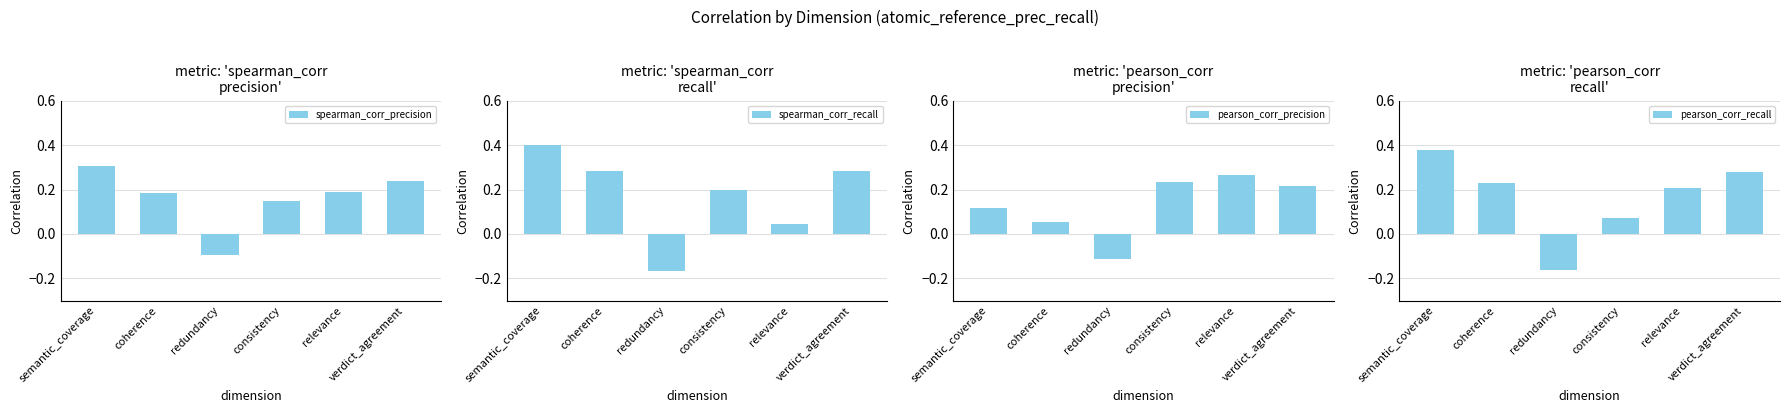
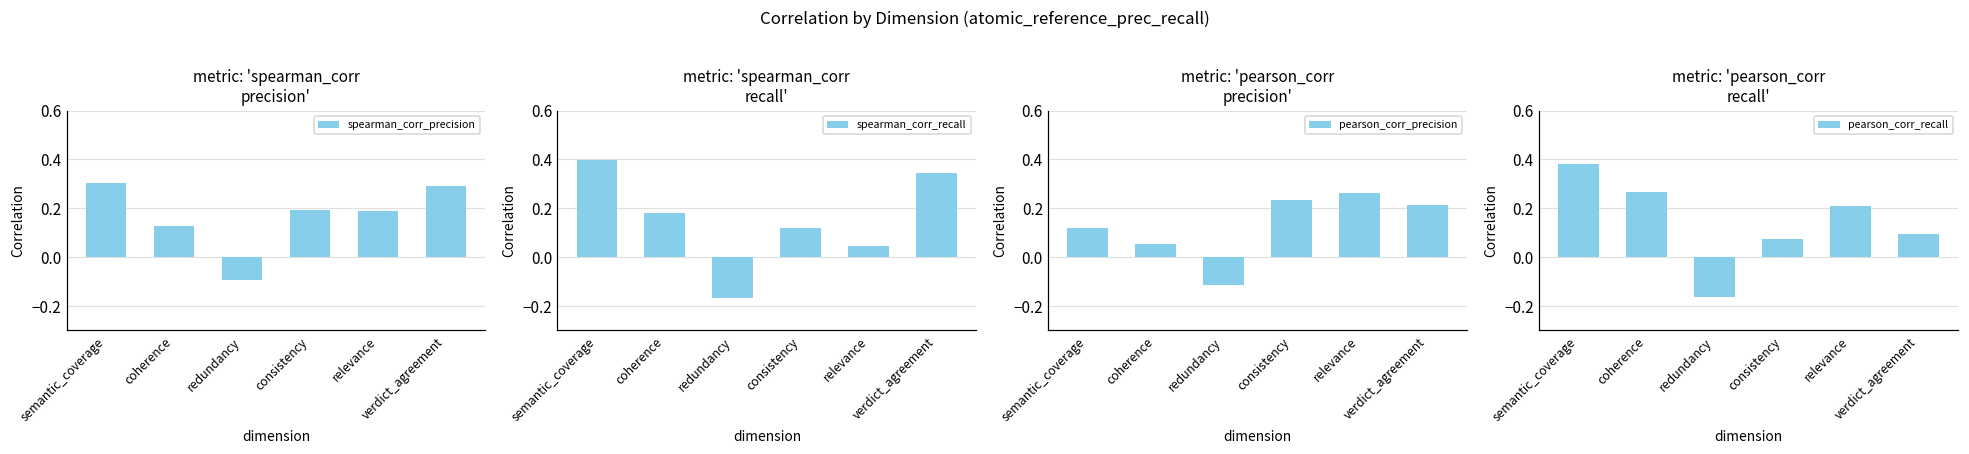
metric: 'spearman_corr precision', coherence: 0.19 -> 0.13
metric: 'spearman_corr precision', consistency: 0.15 -> 0.19
metric: 'spearman_corr precision', verdict_agreement: 0.24 -> 0.29
metric: 'spearman_corr recall', coherence: 0.28 -> 0.18
metric: 'spearman_corr recall', consistency: 0.20 -> 0.12
metric: 'spearman_corr recall', verdict_agreement: 0.29 -> 0.34
metric: 'pearson_corr recall', coherence: 0.23 -> 0.27
metric: 'pearson_corr recall', verdict_agreement: 0.28 -> 0.09
